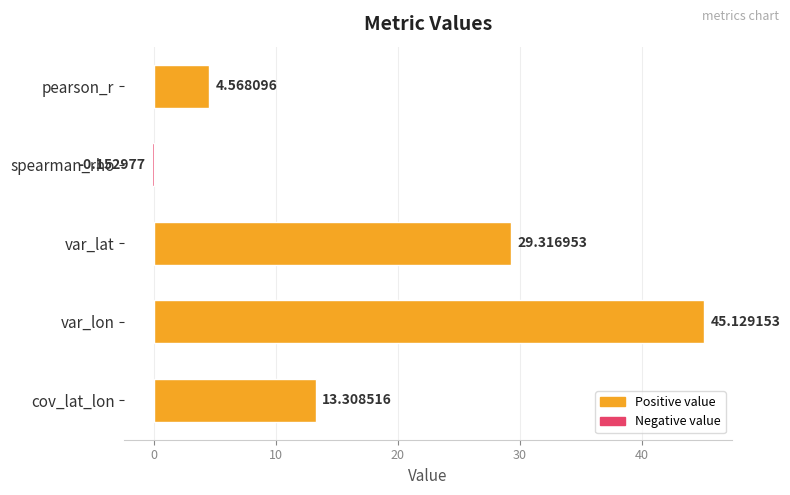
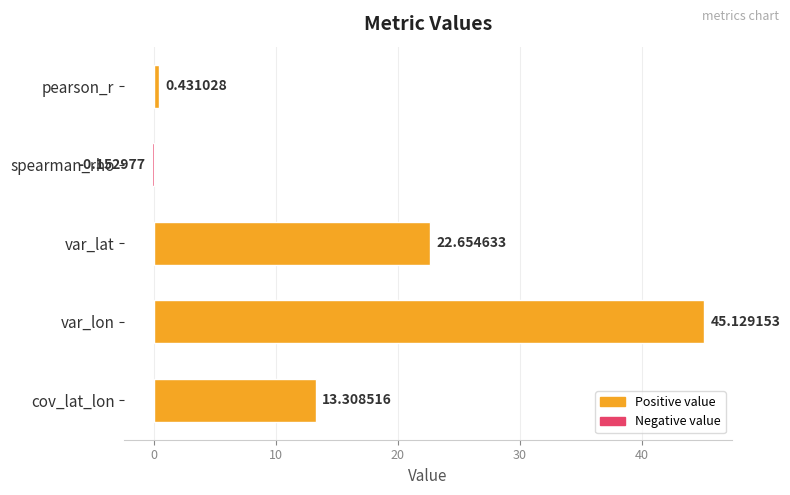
pearson_r: 4.568096 -> 0.431028
var_lat: 29.316953 -> 22.654633
